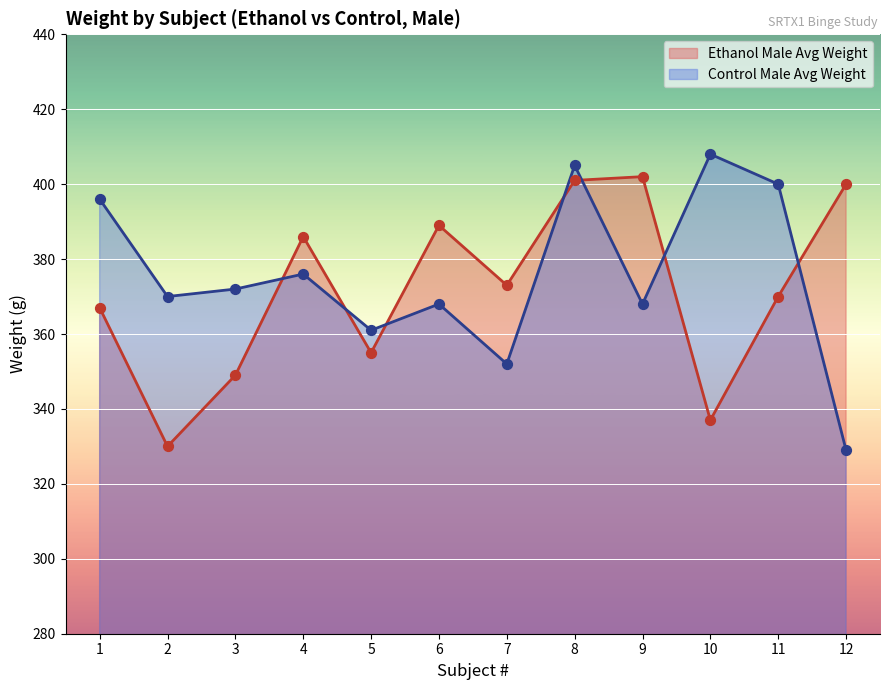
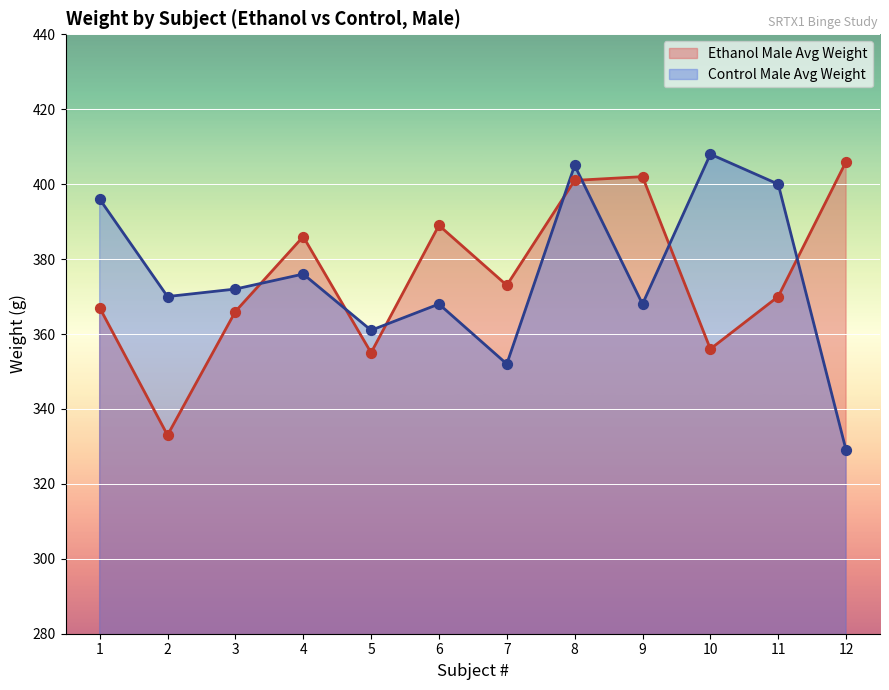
Ethanol Male Avg Weight, 2: 330 -> 333
Ethanol Male Avg Weight, 3: 349 -> 366
Ethanol Male Avg Weight, 10: 337 -> 356
Ethanol Male Avg Weight, 12: 400 -> 406
